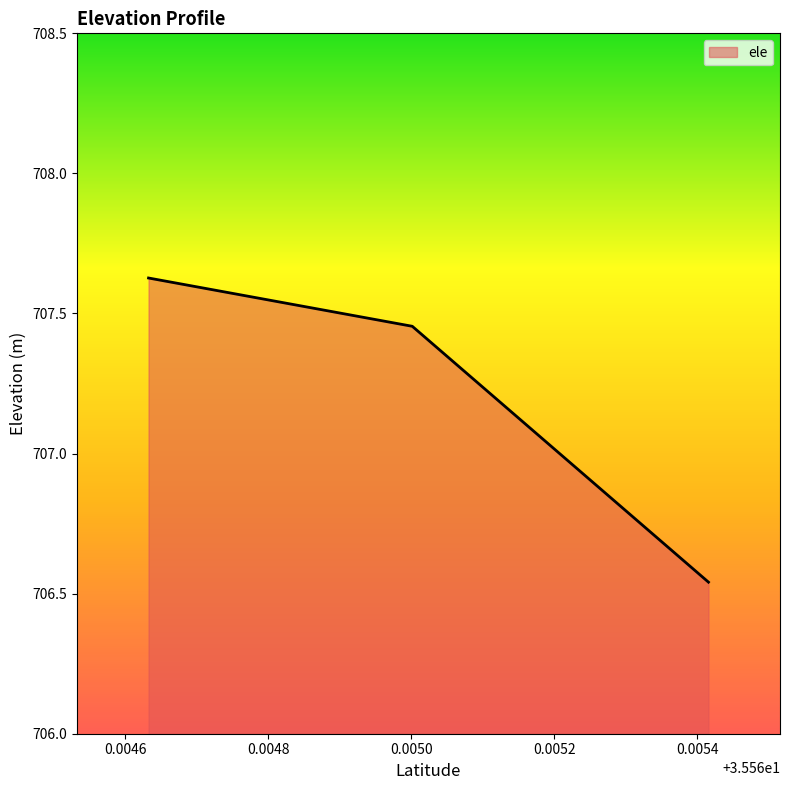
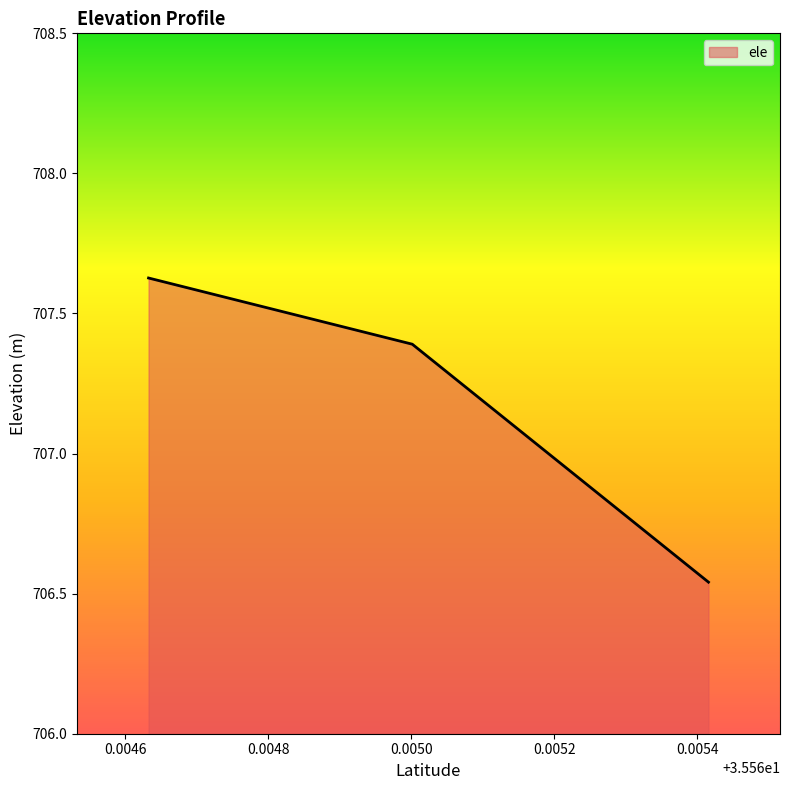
0.0050: 707.45 -> 707.39
